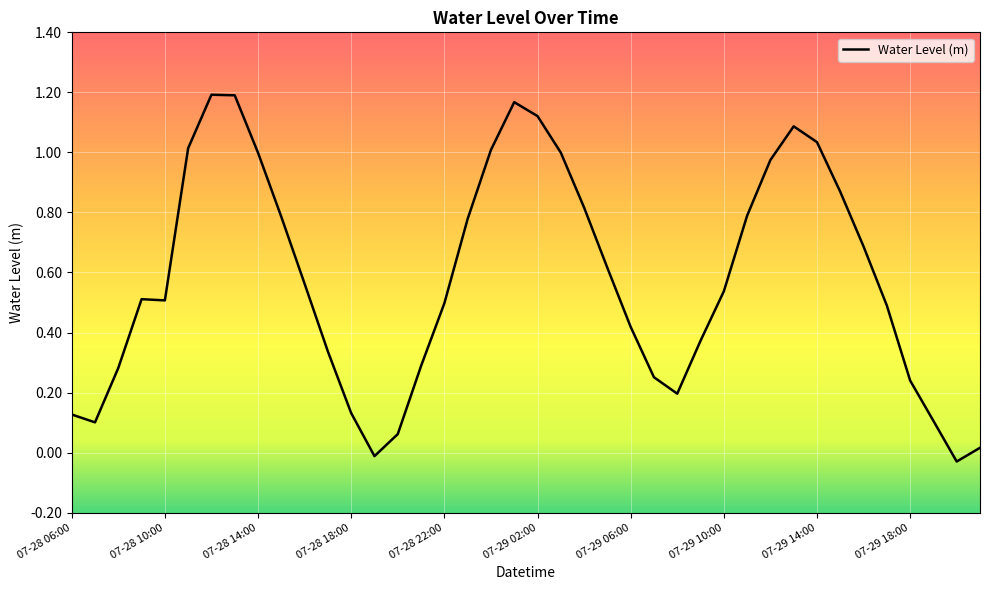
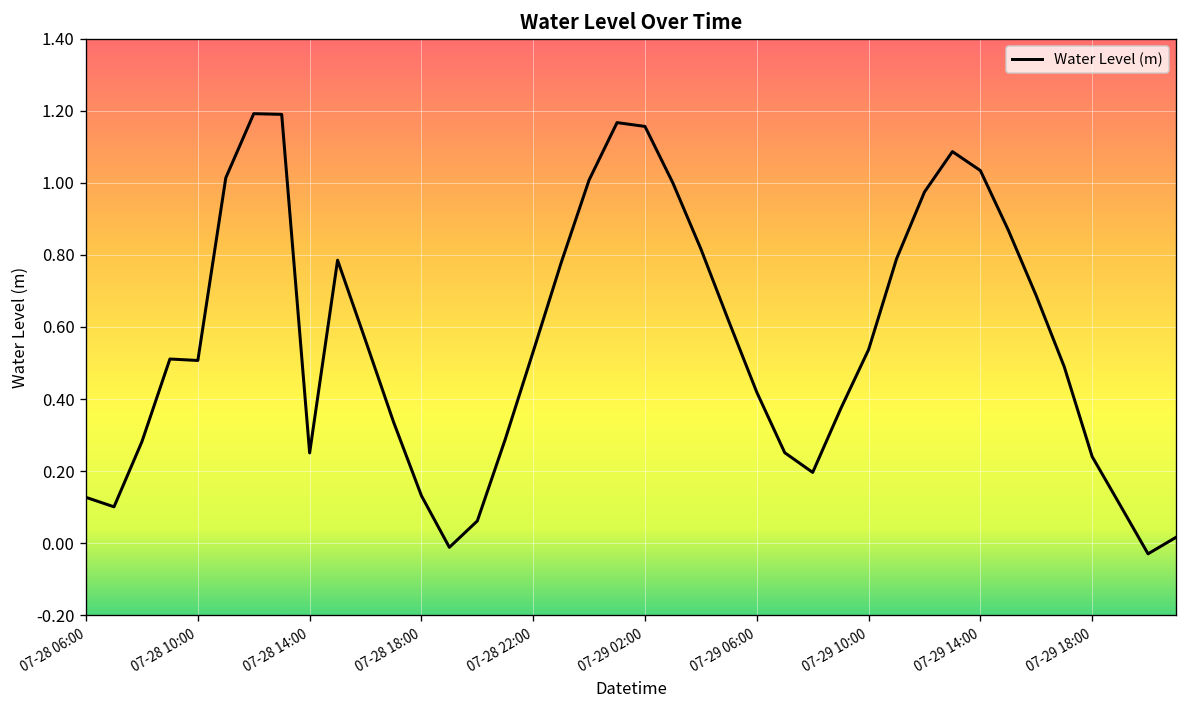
07-28 14:00: 1.00 -> 0.25
07-28 22:00: 0.50 -> 0.53
07-29 02:00: 1.12 -> 1.16
